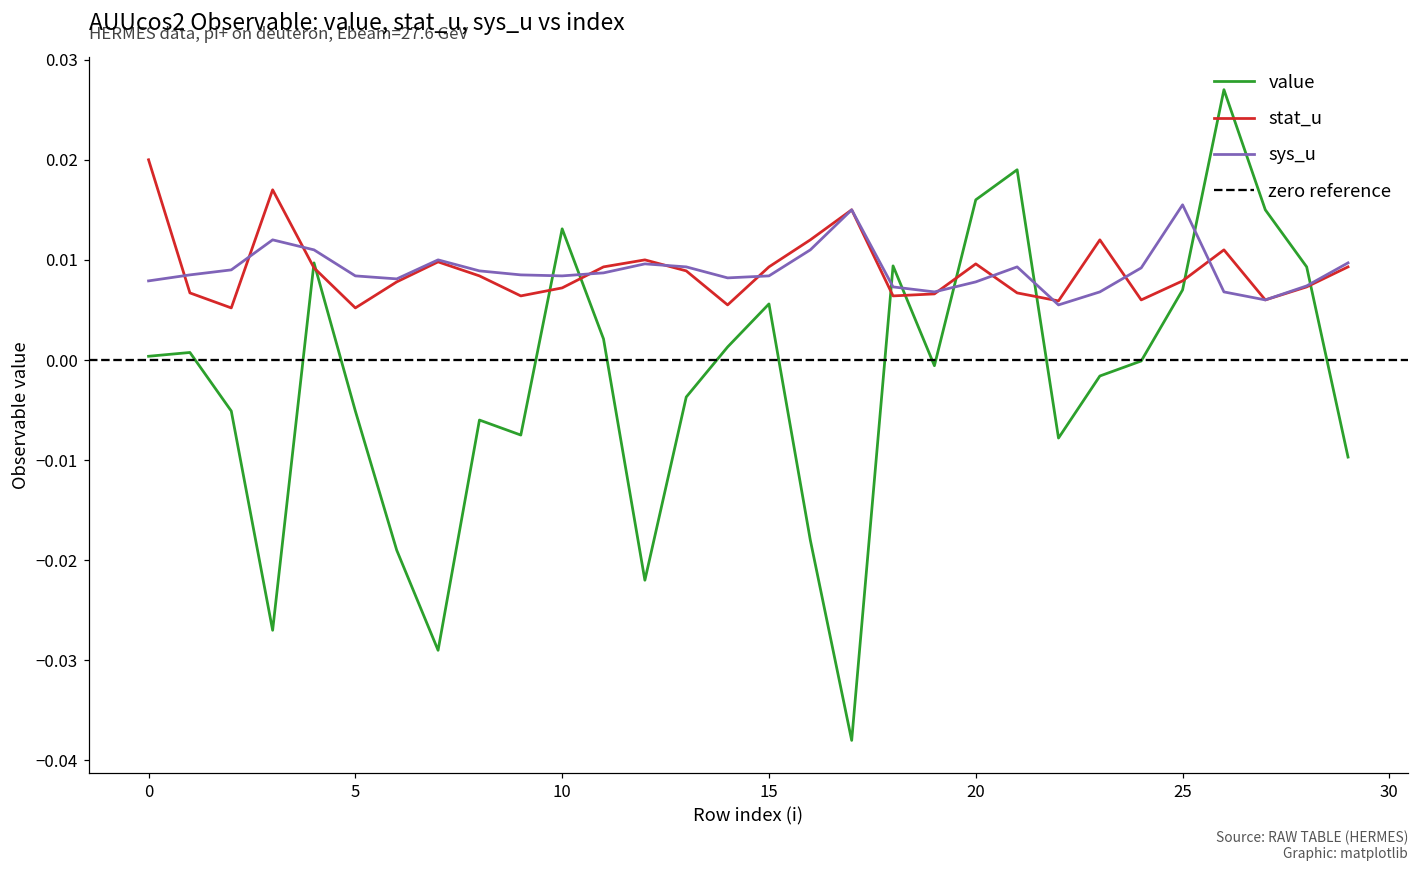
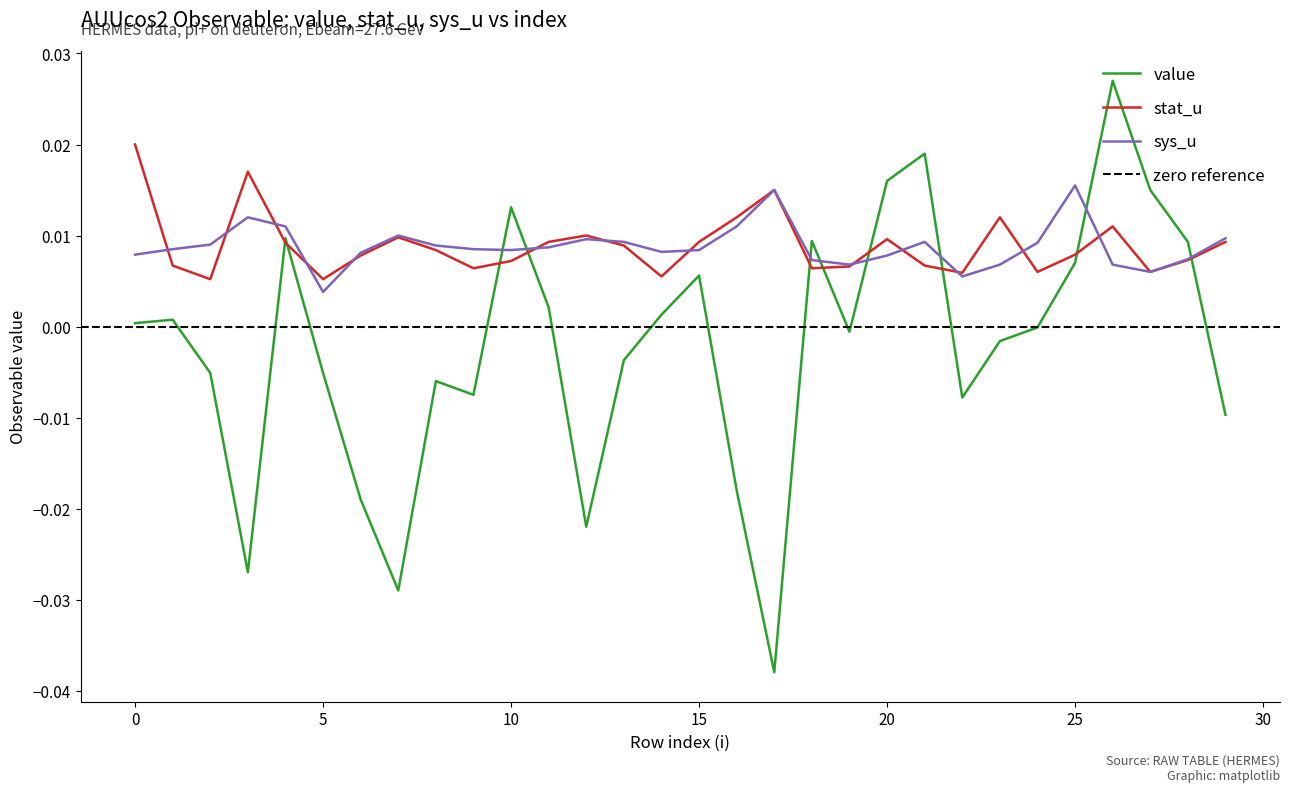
sys_u, 5: 0.008 -> 0.004
